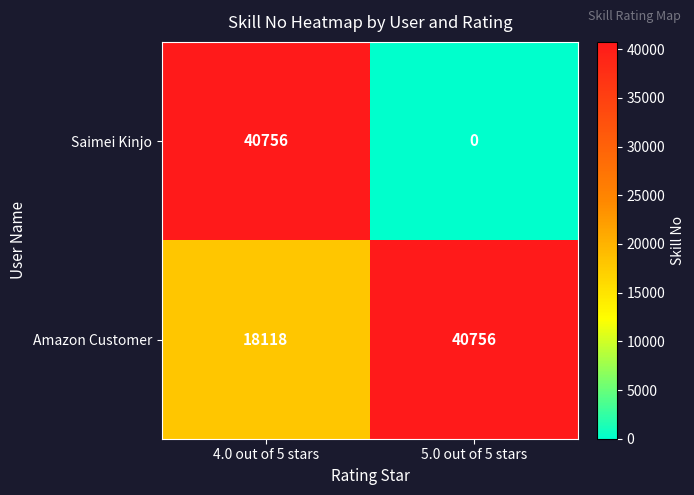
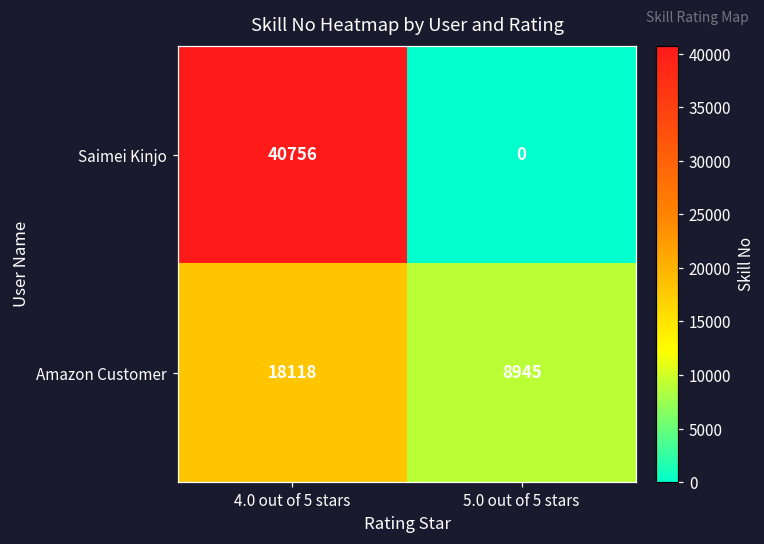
Amazon Customer, 5.0 out of 5 stars: 40756 -> 8945
